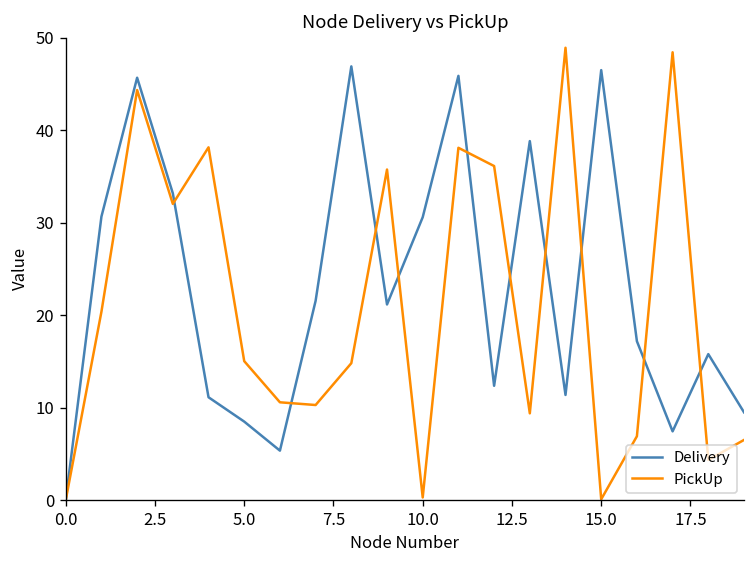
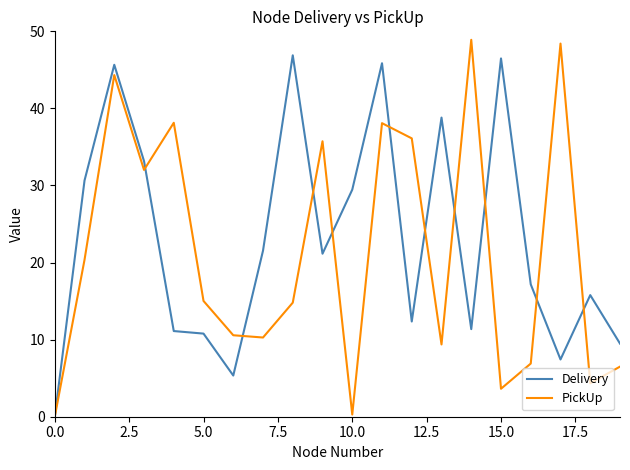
Delivery, 5.0: 8 -> 11
Delivery, 10.0: 31 -> 29
PickUp, 15.0: 0 -> 4
